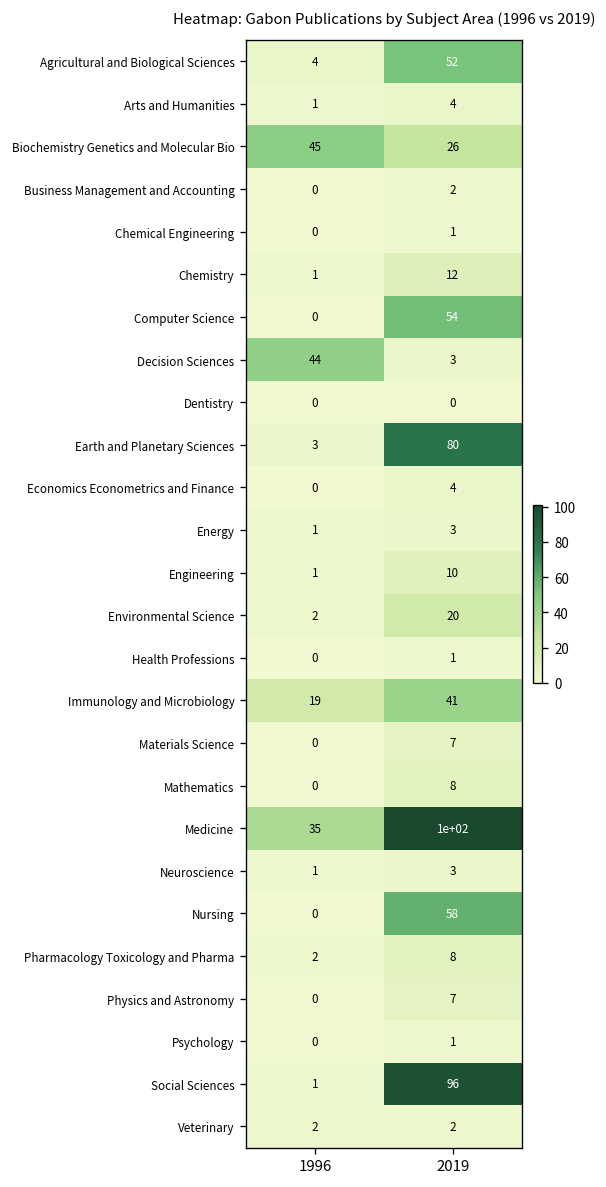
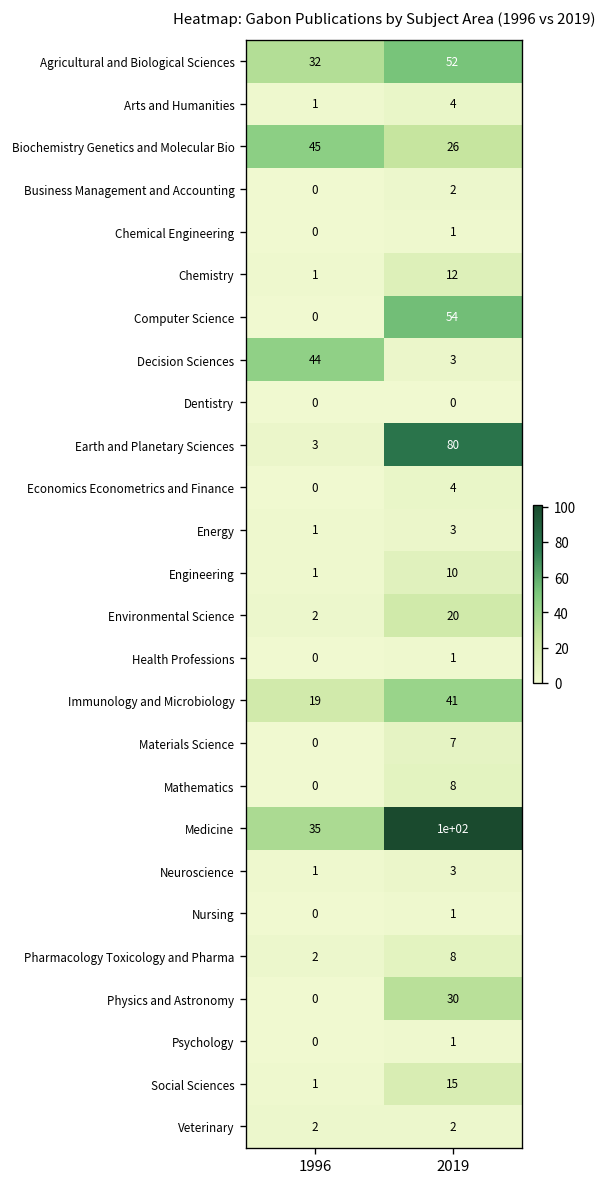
Agricultural and Biological Sciences, 1996: 4 -> 32
Nursing, 2019: 58 -> 1
Physics and Astronomy, 2019: 7 -> 30
Social Sciences, 2019: 96 -> 15
